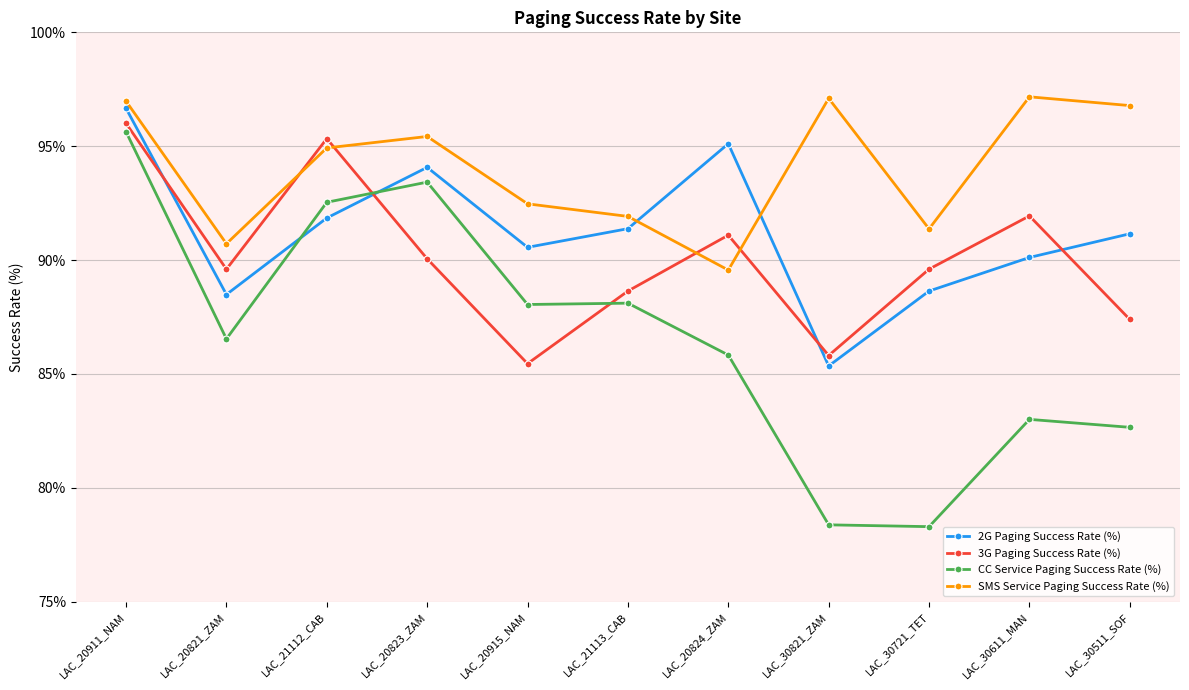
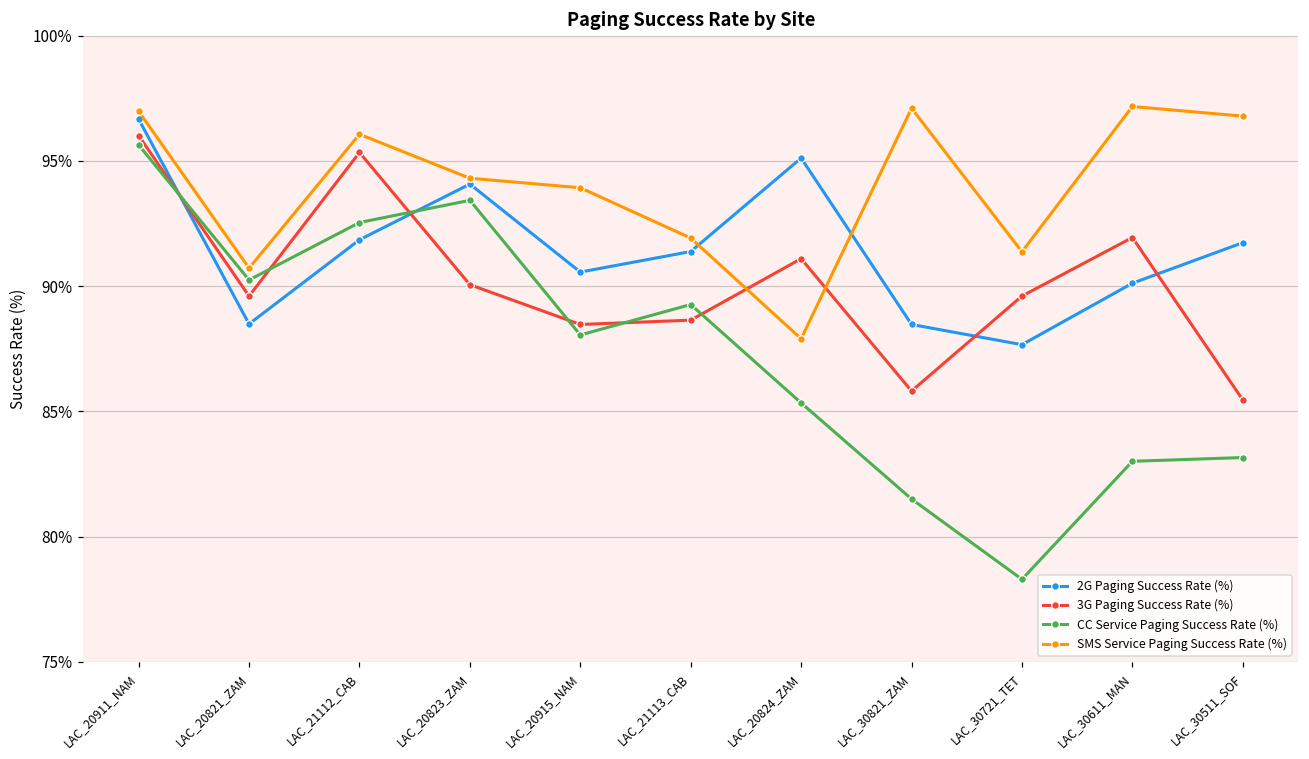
CC Service Paging Success Rate (%), LAC_20821_ZAM: 86.5% -> 90.2%
SMS Service Paging Success Rate (%), LAC_21112_CAB: 94.9% -> 96.1%
SMS Service Paging Success Rate (%), LAC_20823_ZAM: 95.4% -> 94.3%
3G Paging Success Rate (%), LAC_20915_NAM: 85.5% -> 88.5%
SMS Service Paging Success Rate (%), LAC_20915_NAM: 92.5% -> 93.9%
CC Service Paging Success Rate (%), LAC_21113_CAB: 88.1% -> 89.3%
CC Service Paging Success Rate (%), LAC_20824_ZAM: 85.8% -> 85.3%
SMS Service Paging Success Rate (%), LAC_20824_ZAM: 89.6% -> 87.9%
2G Paging Success Rate (%), LAC_30821_ZAM: 85.4% -> 88.5%
CC Service Paging Success Rate (%), LAC_30821_ZAM: 78.4% -> 81.5%
2G Paging Success Rate (%), LAC_30721_TET: 88.6% -> 87.7%
2G Paging Success Rate (%), LAC_30511_SOF: 91.2% -> 91.7%
3G Paging Success Rate (%), LAC_30511_SOF: 87.4% -> 85.5%
CC Service Paging Success Rate (%), LAC_30511_SOF: 82.7% -> 83.2%
